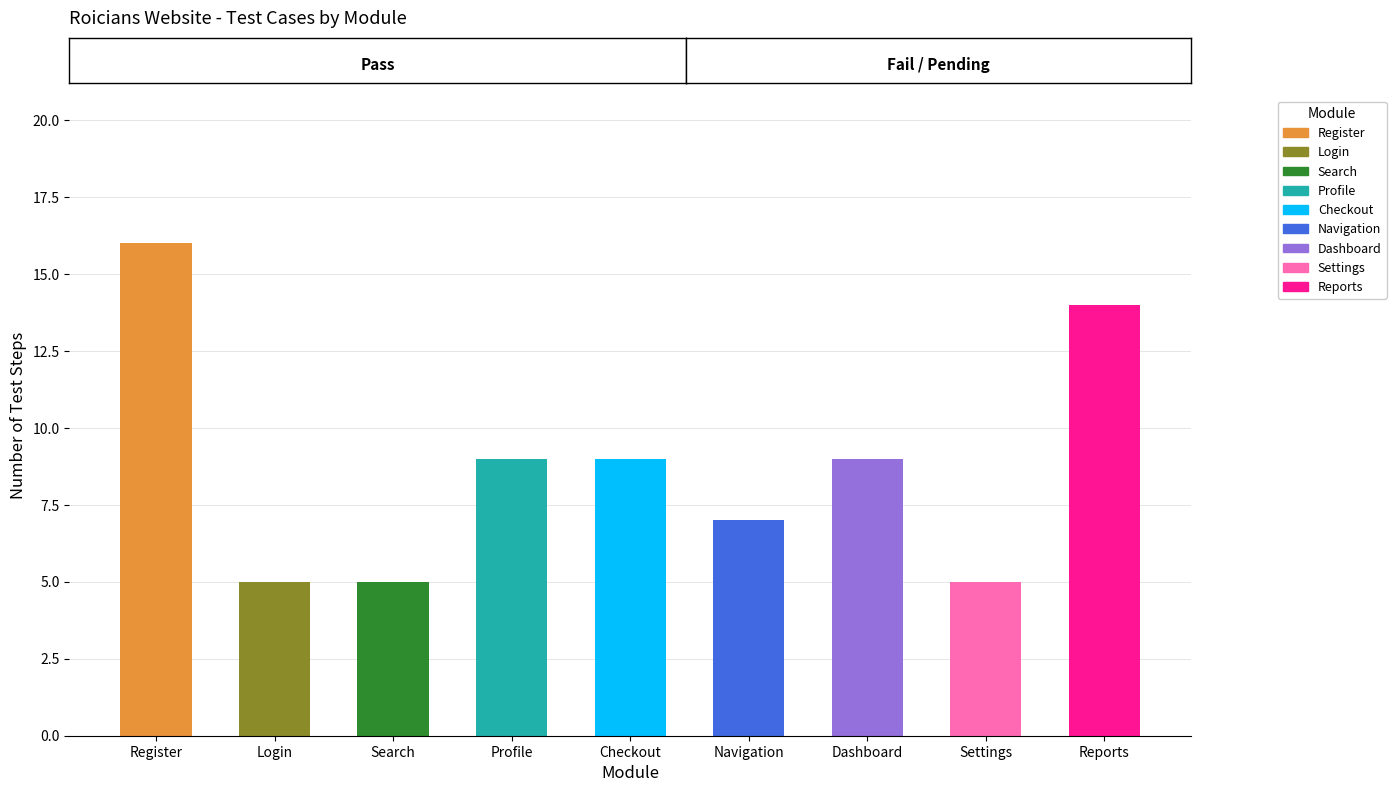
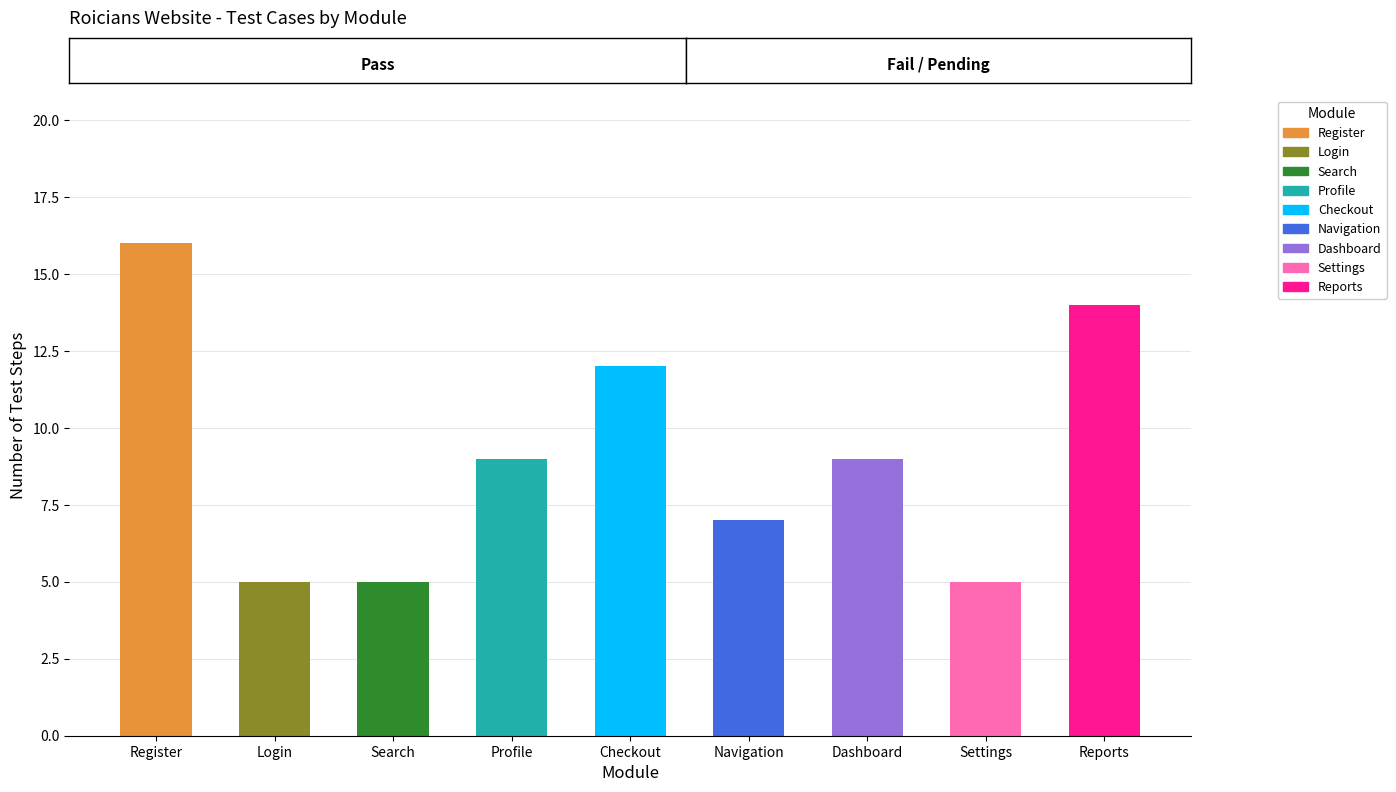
Checkout: 9 -> 12
